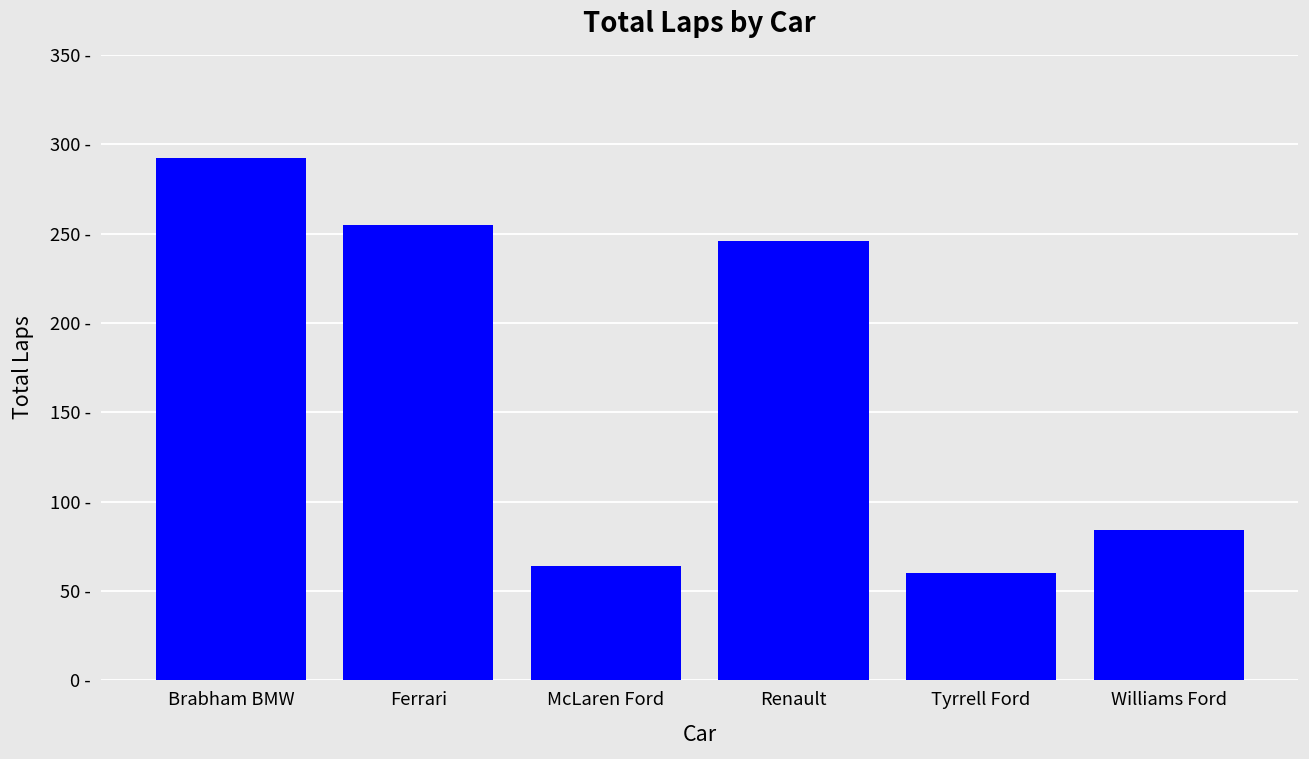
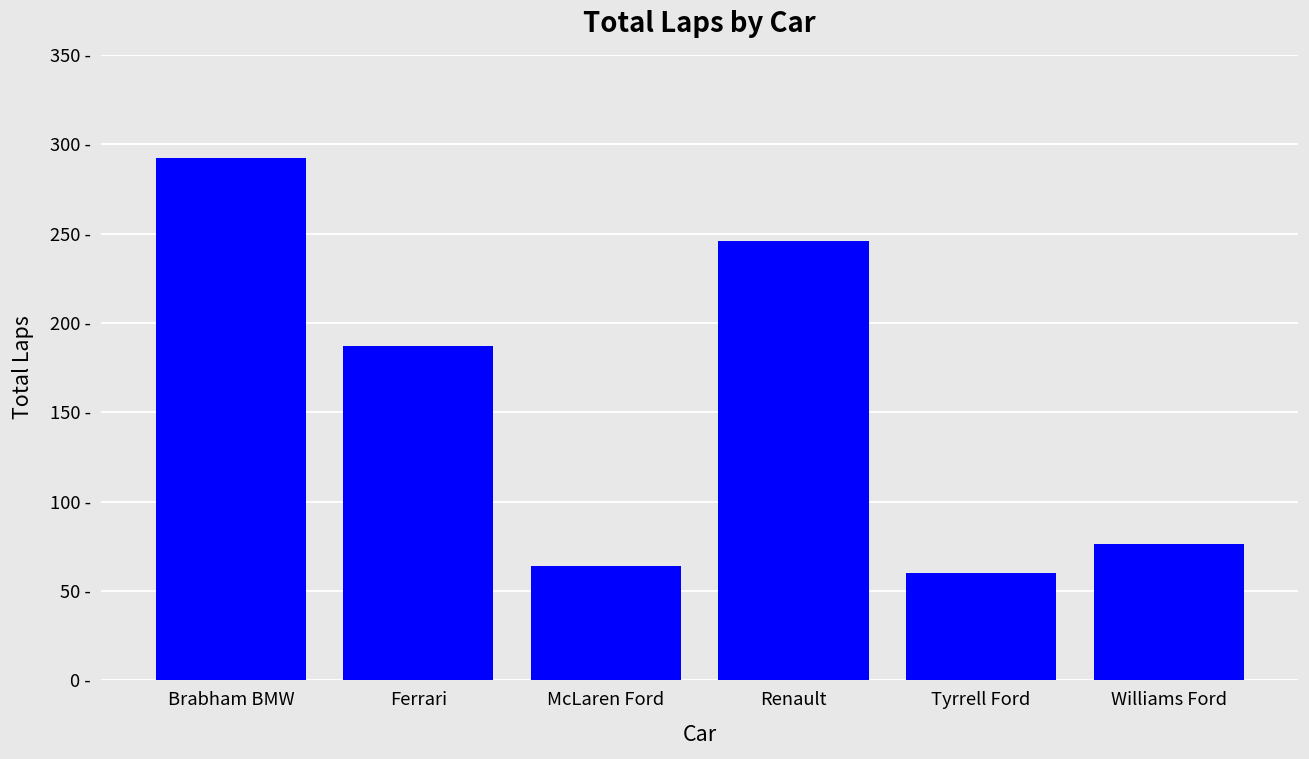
Ferrari: 255 - -> 187 -
Williams Ford: 84 - -> 76 -
